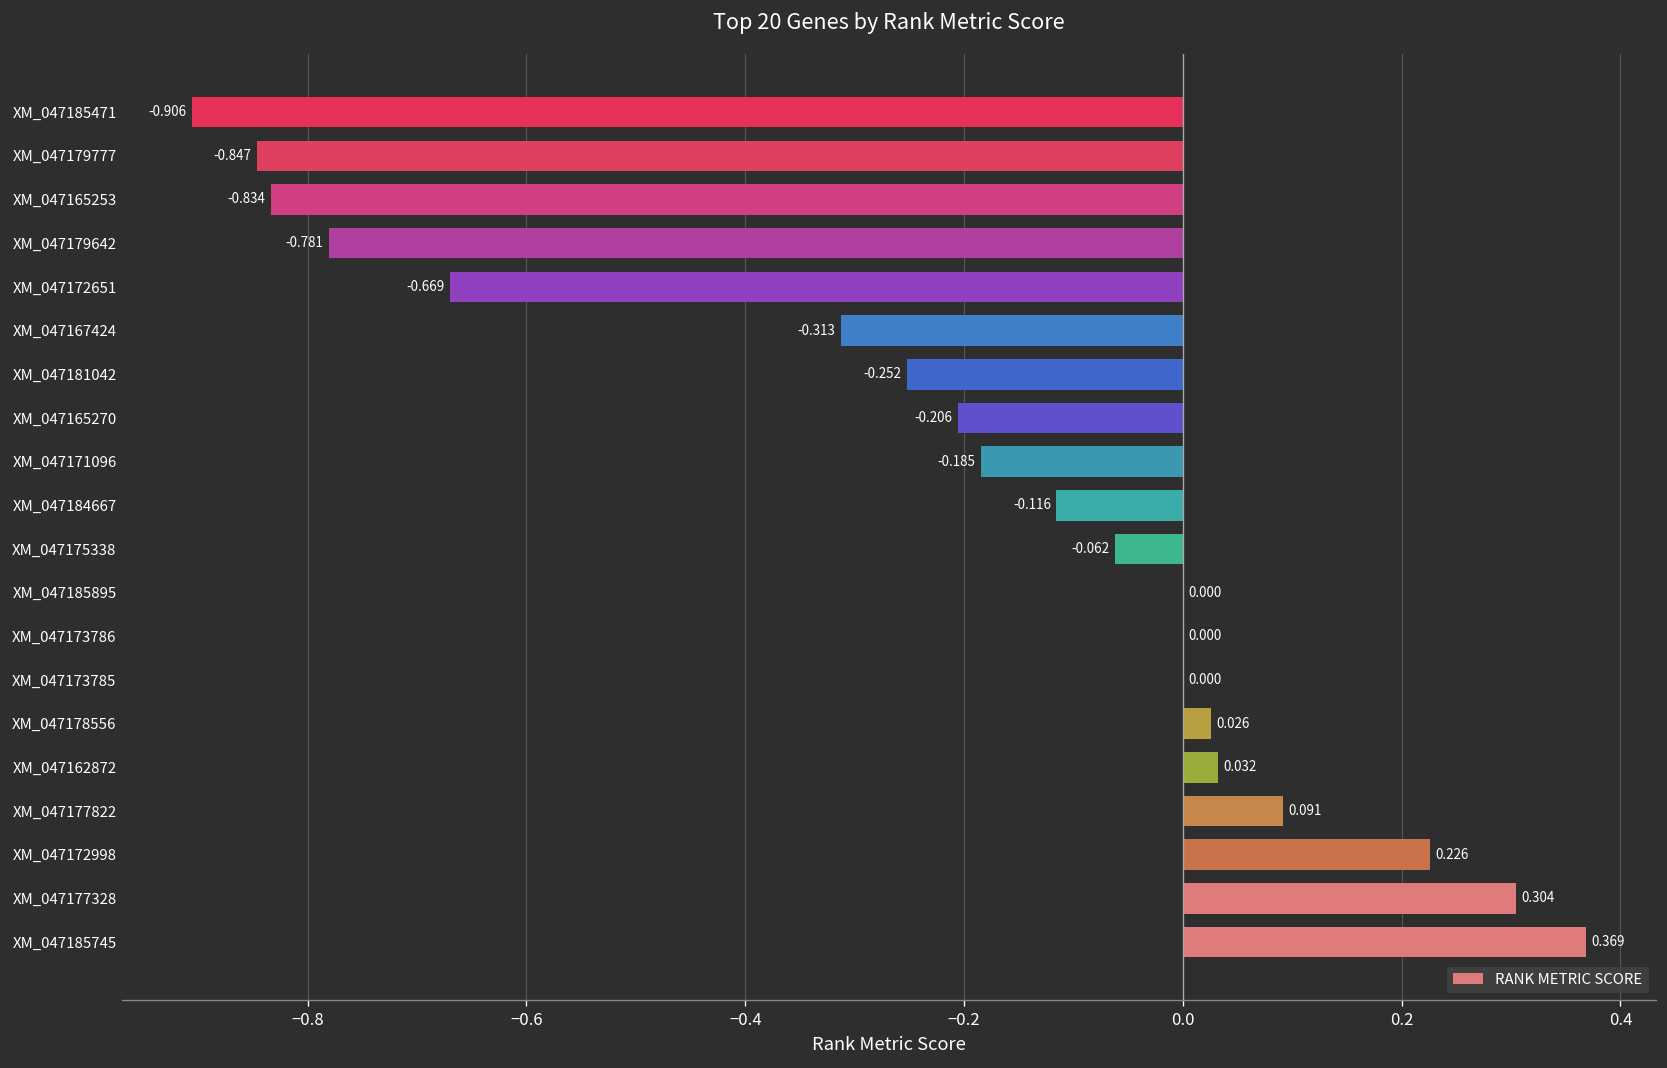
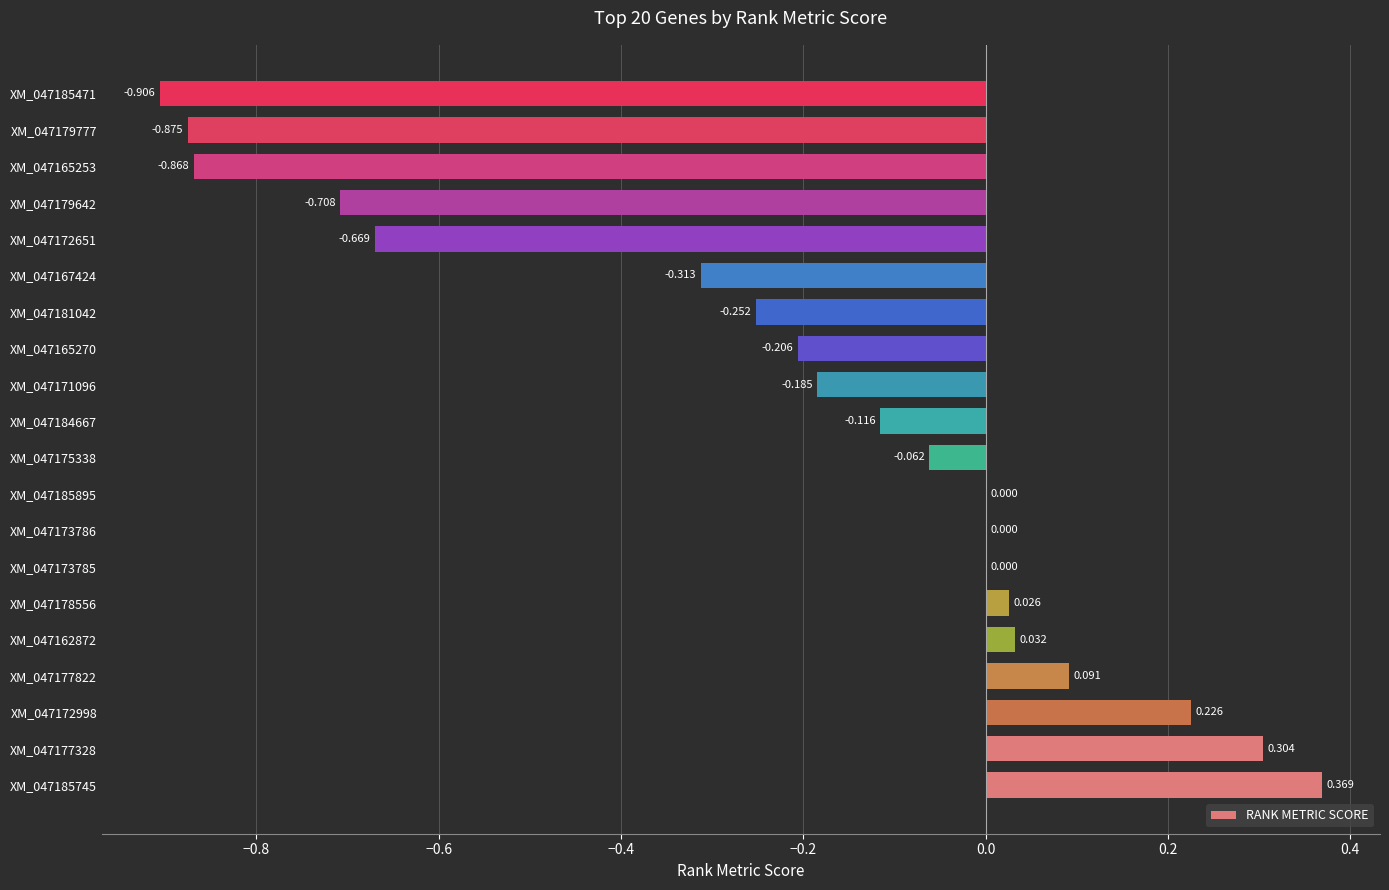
XM_047179777: -0.847 -> -0.875
XM_047165253: -0.834 -> -0.868
XM_047179642: -0.781 -> -0.708
